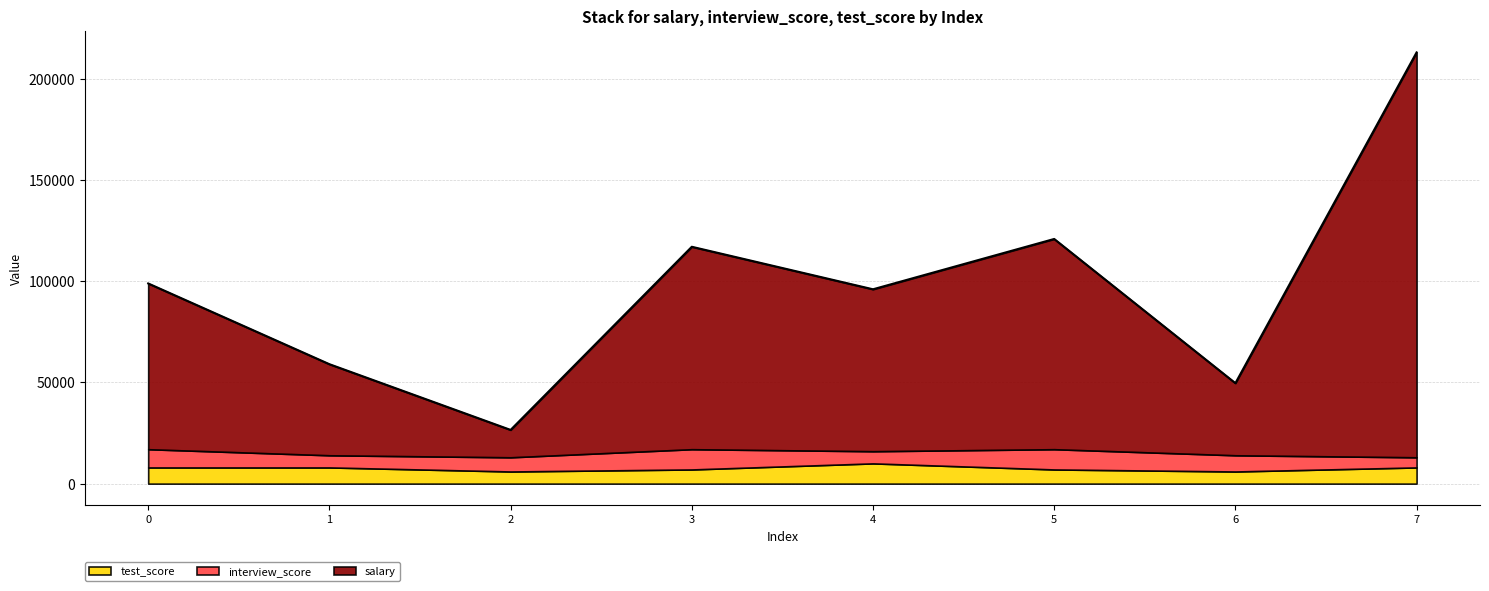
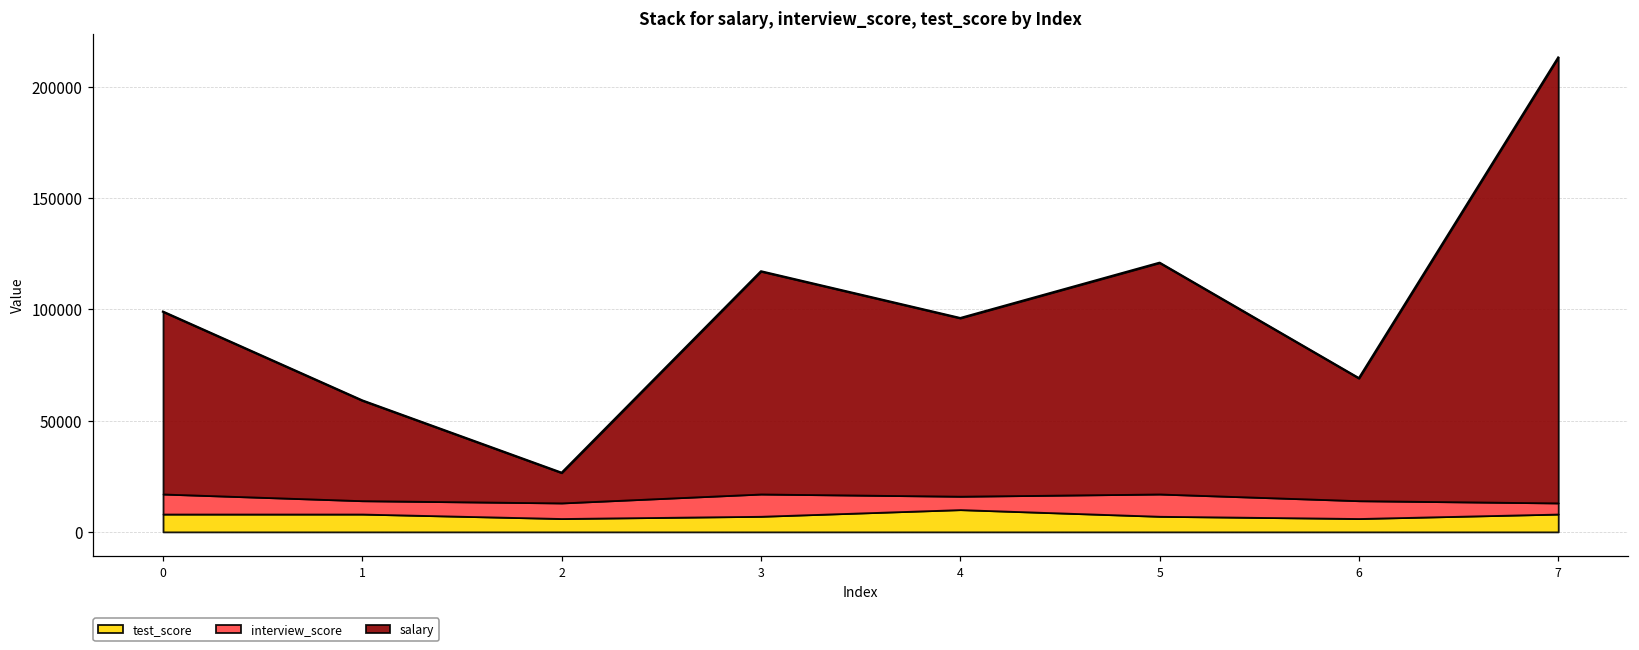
salary, 6: 36000 -> 55000
